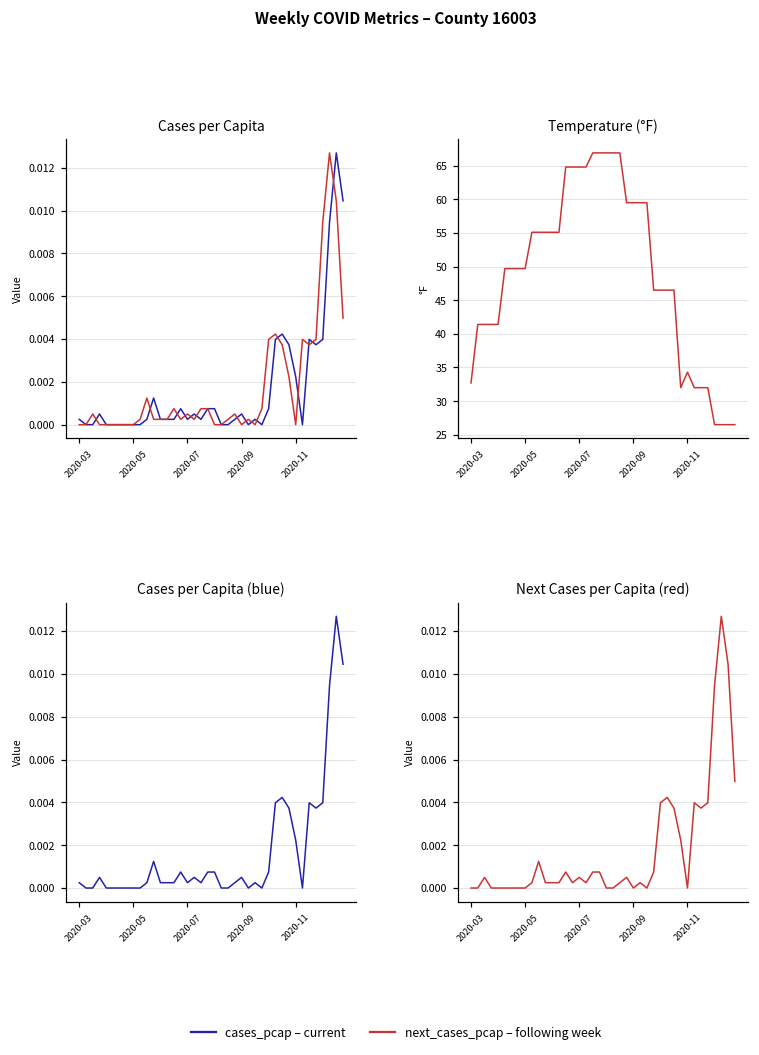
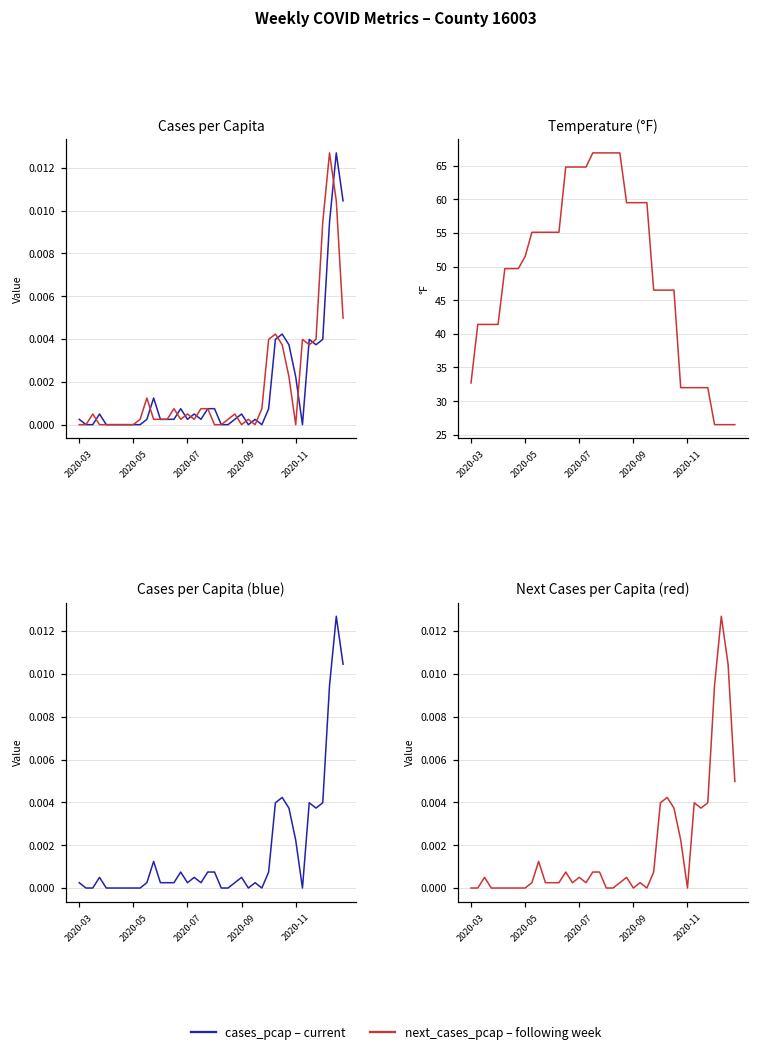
Temperature (°F), 2020-05: 50 -> 52
Temperature (°F), 2020-11: 34 -> 32
